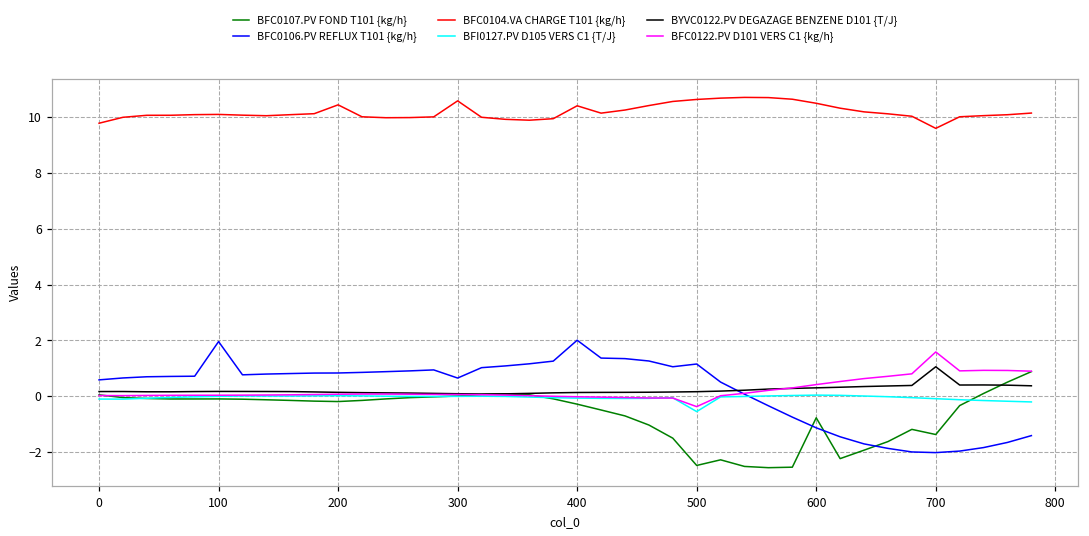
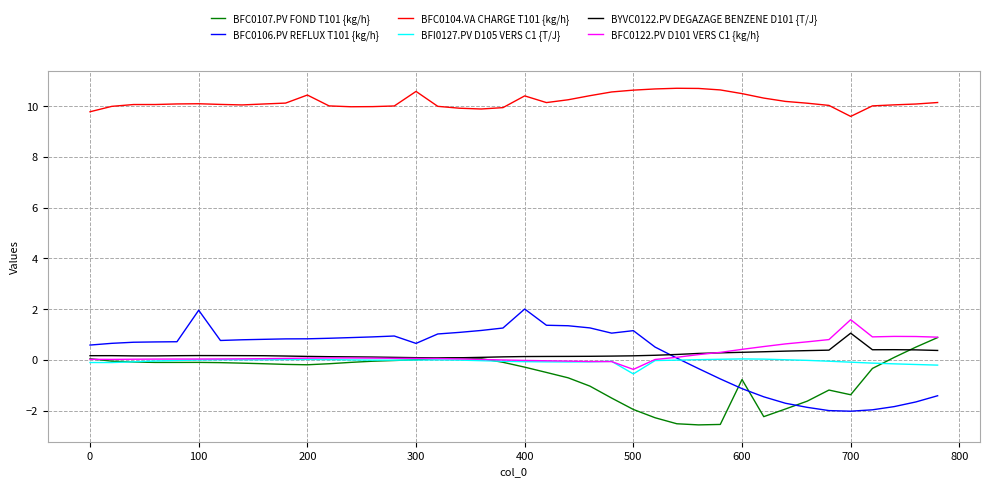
BFC0107.PV FOND T101 {kg/h}, 500: -2.5 -> -1.9
